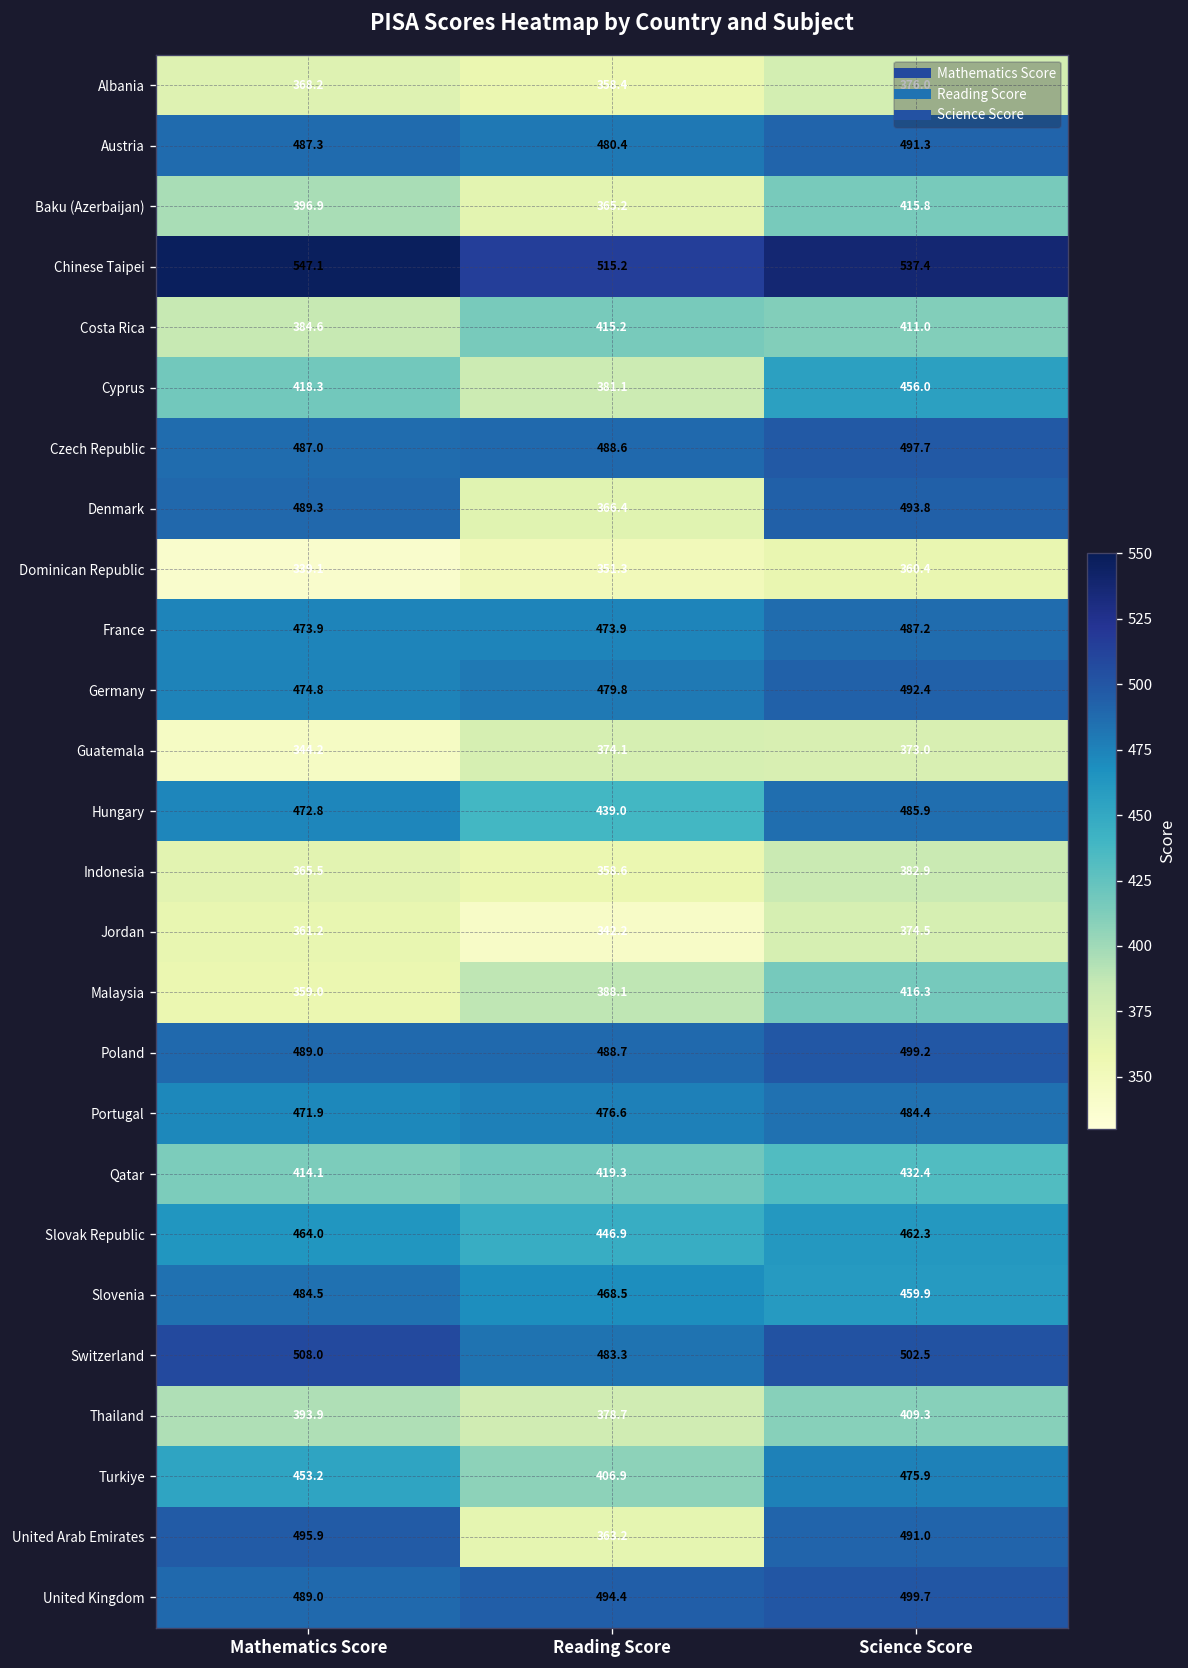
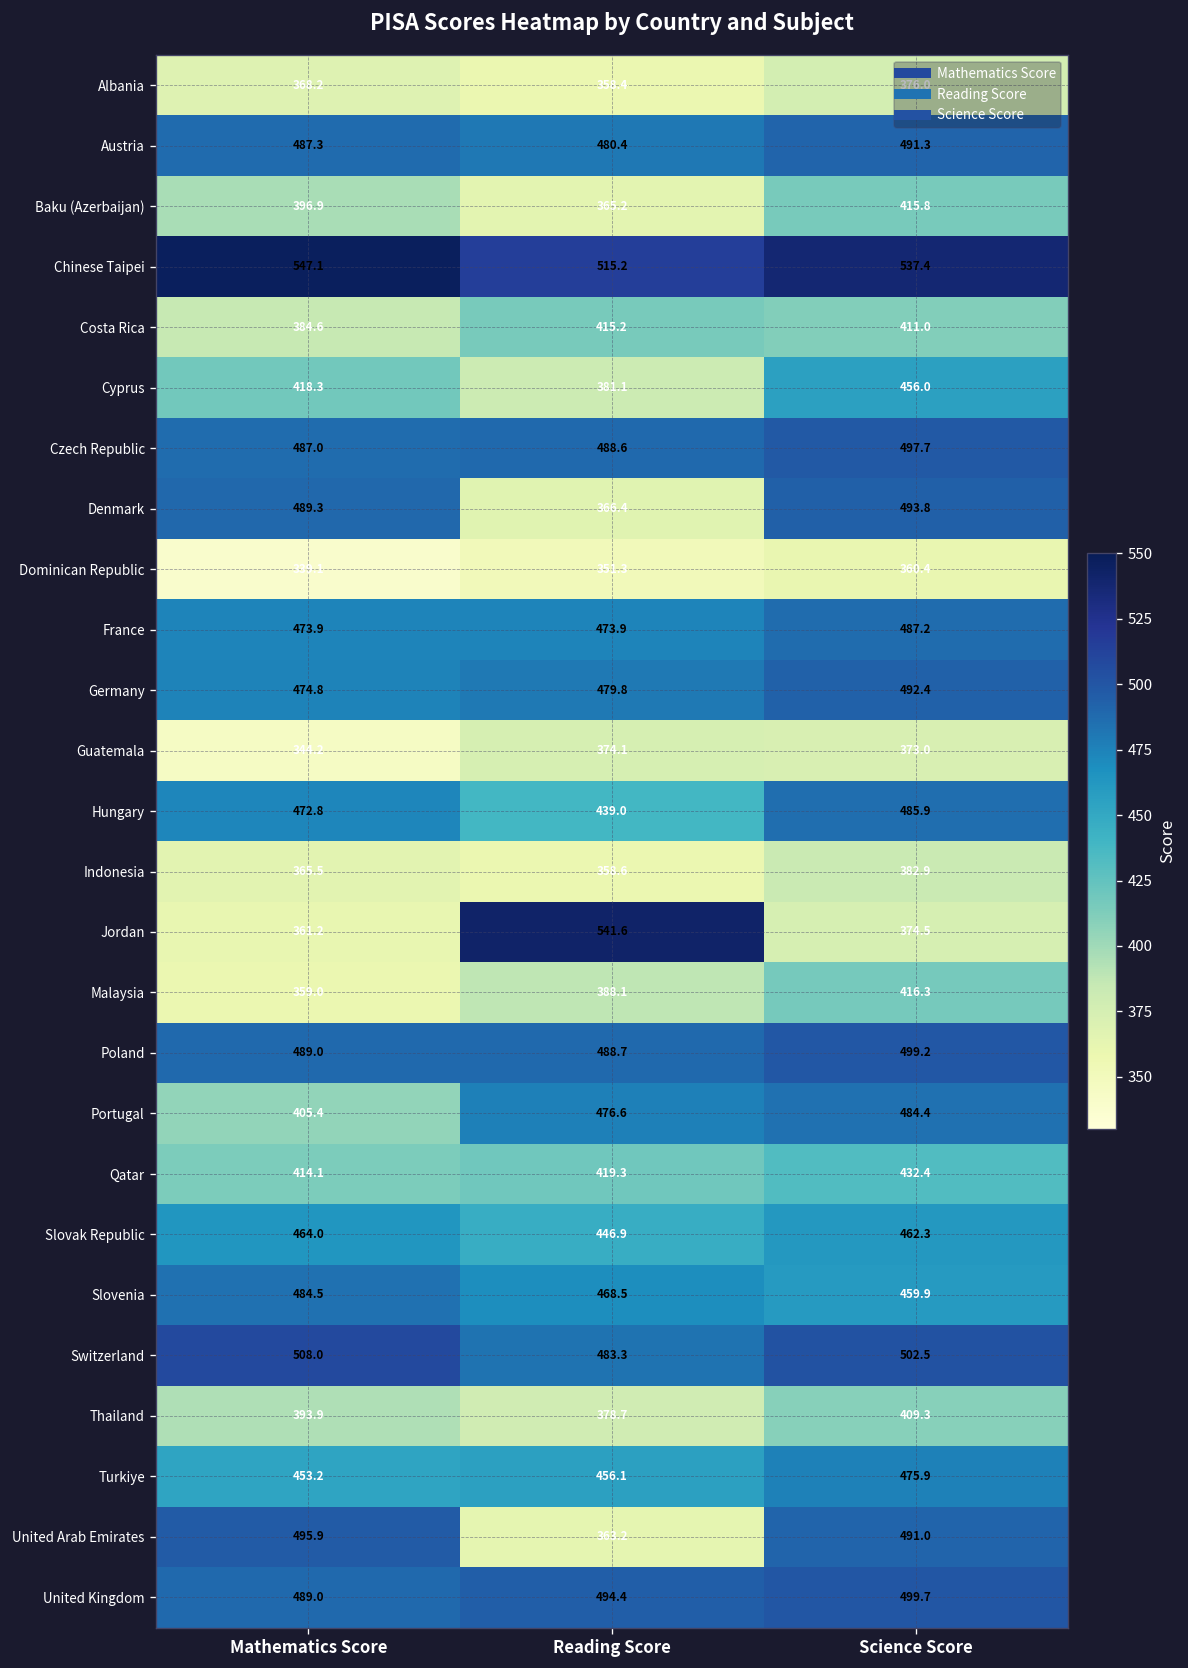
Jordan, Reading Score: 342.2 -> 541.6
Portugal, Mathematics Score: 471.9 -> 405.4
Turkiye, Reading Score: 406.9 -> 456.1
